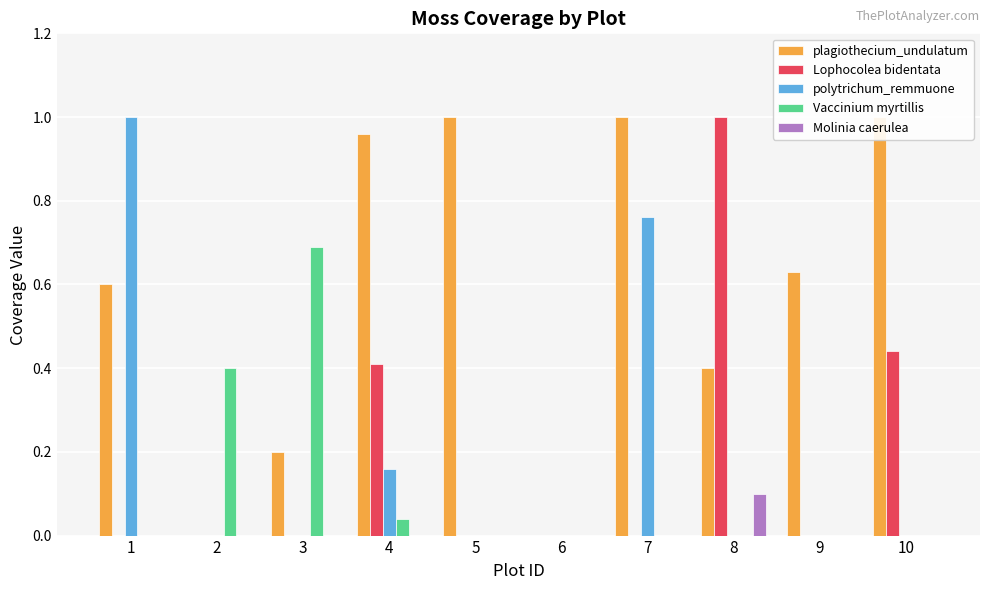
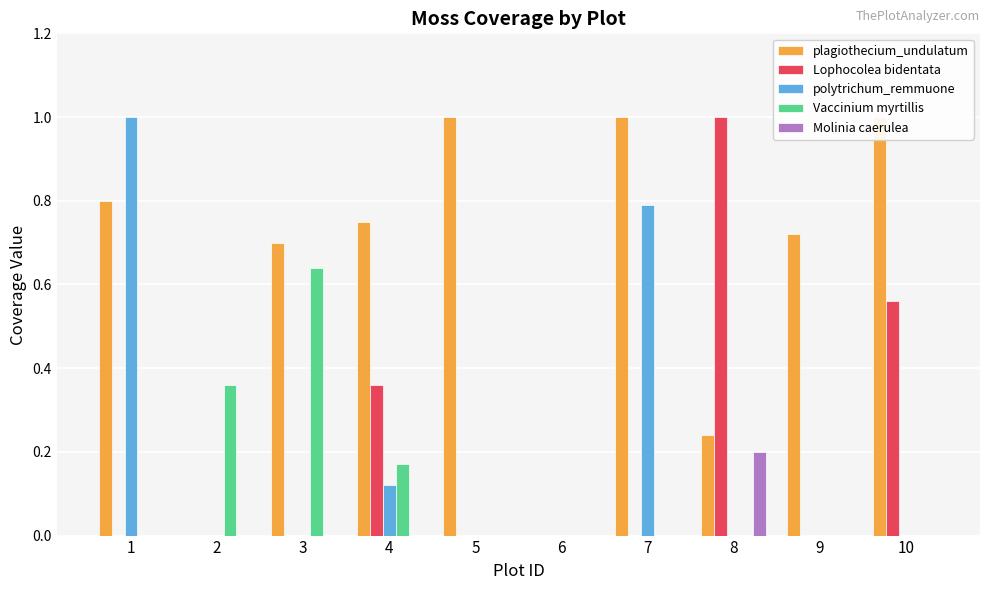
plagiothecium_undulatum, 1: 0.6 -> 0.8
Vaccinium myrtillis, 2: 0.40 -> 0.36
plagiothecium_undulatum, 3: 0.2 -> 0.7
Vaccinium myrtillis, 3: 0.69 -> 0.64
plagiothecium_undulatum, 4: 0.96 -> 0.75
Lophocolea bidentata, 4: 0.41 -> 0.36
polytrichum_remmuone, 4: 0.16 -> 0.12
Vaccinium myrtillis, 4: 0.04 -> 0.17
polytrichum_remmuone, 7: 0.76 -> 0.79
plagiothecium_undulatum, 8: 0.40 -> 0.24
Molinia caerulea, 8: 0.1 -> 0.2
plagiothecium_undulatum, 9: 0.63 -> 0.72
Lophocolea bidentata, 10: 0.44 -> 0.56
